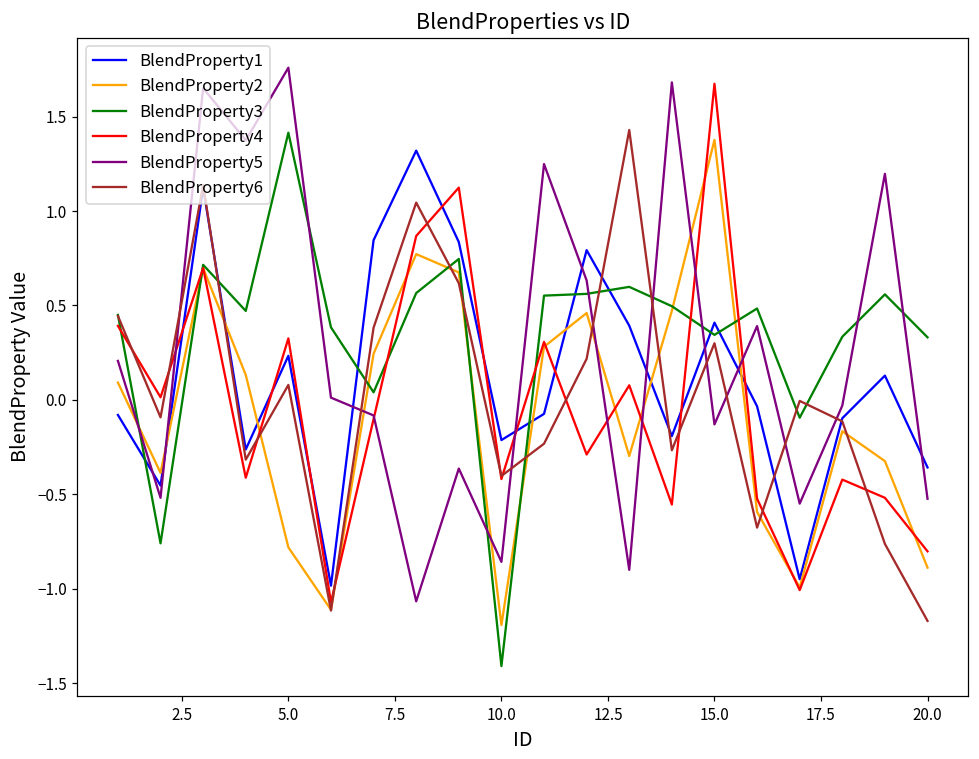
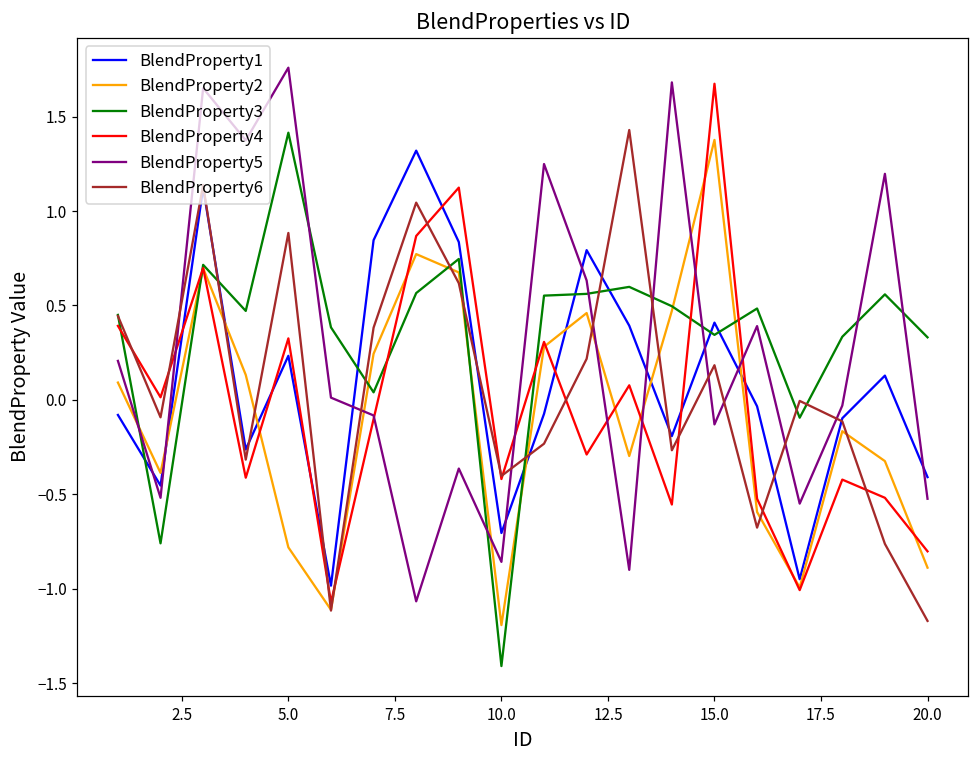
BlendProperty6, 5.0: 0.08 -> 0.88
BlendProperty1, 10.0: -0.21 -> -0.71
BlendProperty6, 15.0: 0.30 -> 0.18
BlendProperty1, 20.0: -0.36 -> -0.41
